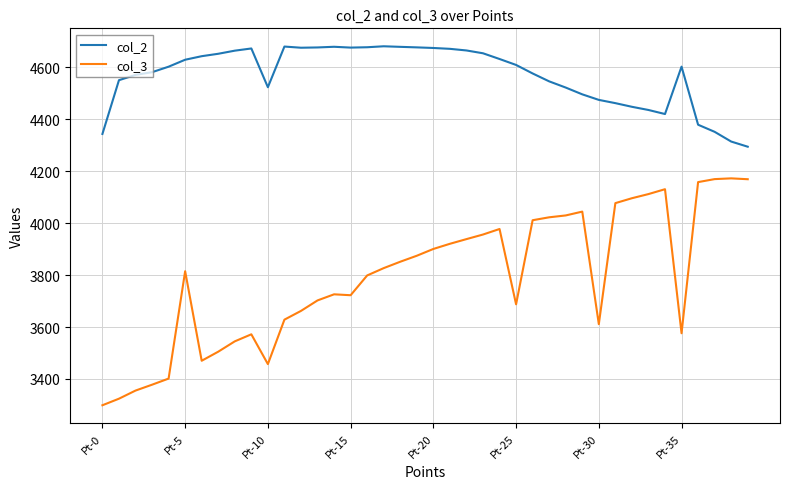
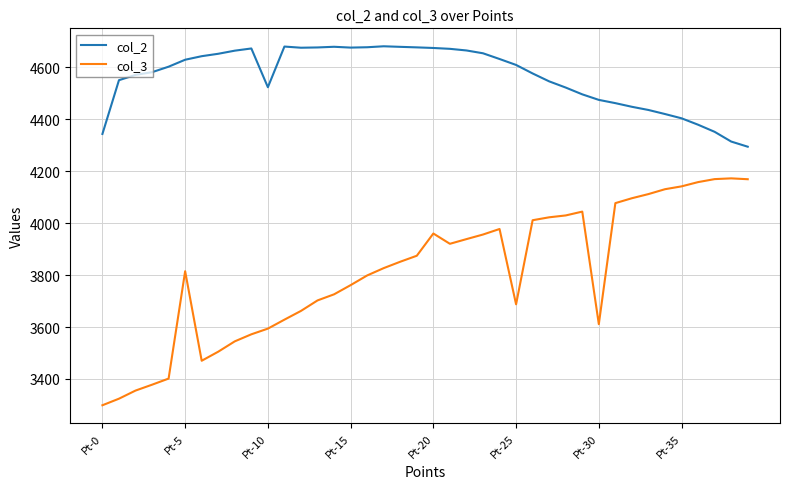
col_3, Pt-10: 3460 -> 3590
col_3, Pt-15: 3720 -> 3760
col_3, Pt-20: 3900 -> 3960
col_2, Pt-35: 4600 -> 4400
col_3, Pt-35: 3580 -> 4140
